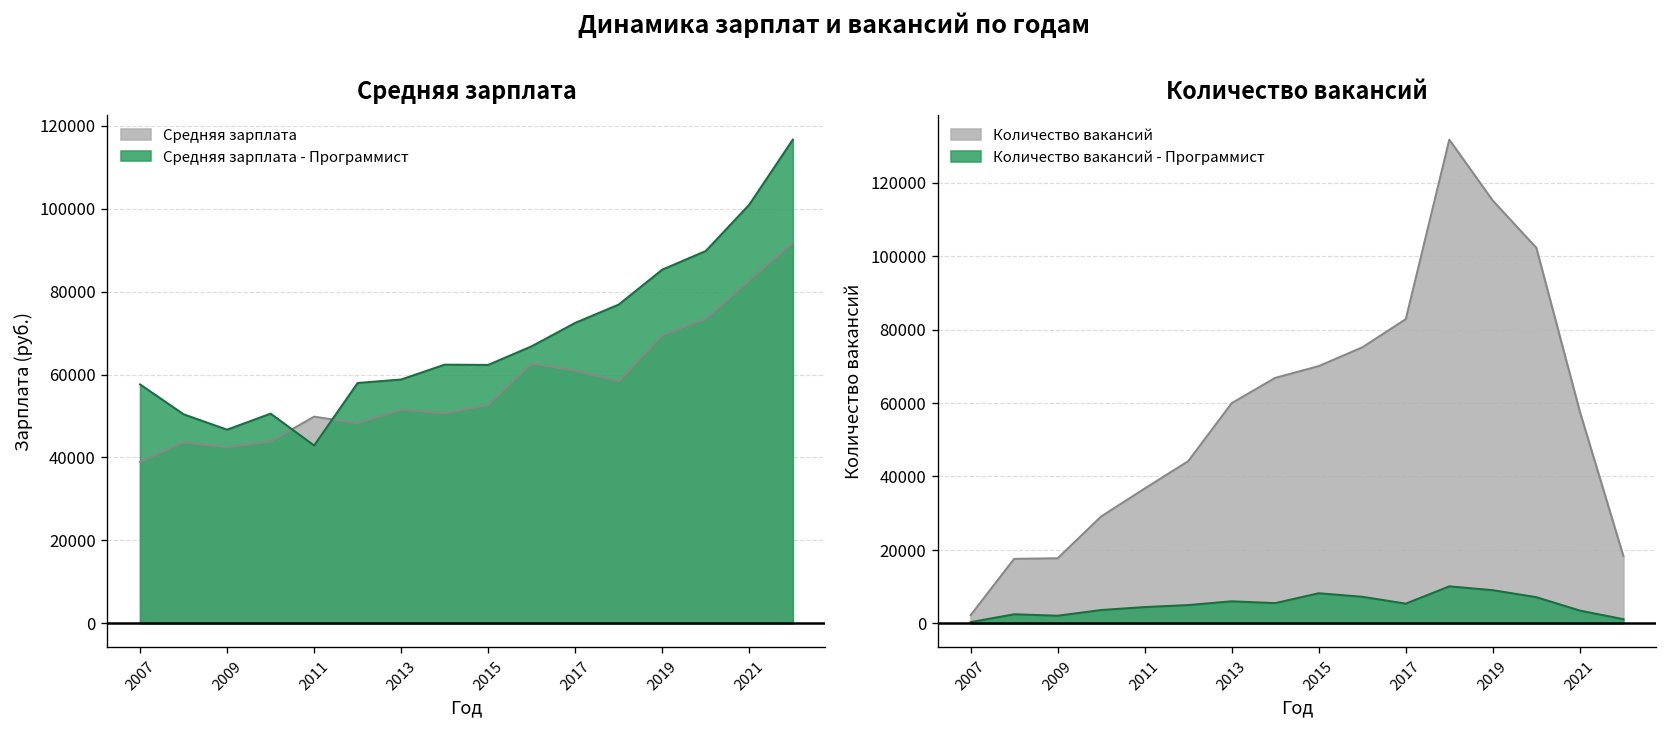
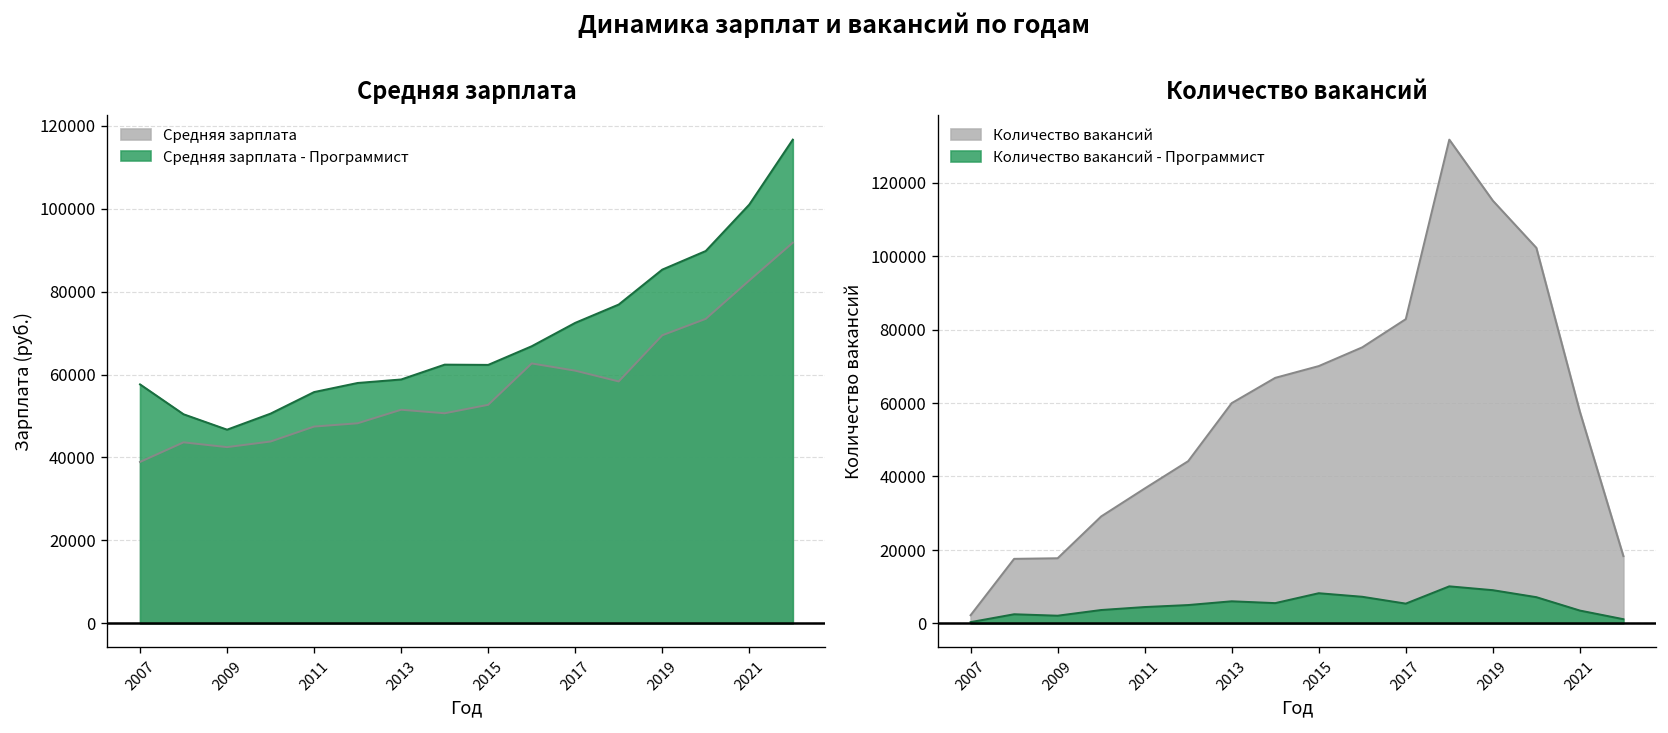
Средняя зарплата, Средняя зарплата, 2011: 50000 -> 47000
Средняя зарплата, Средняя зарплата - Программист, 2011: 43000 -> 56000
